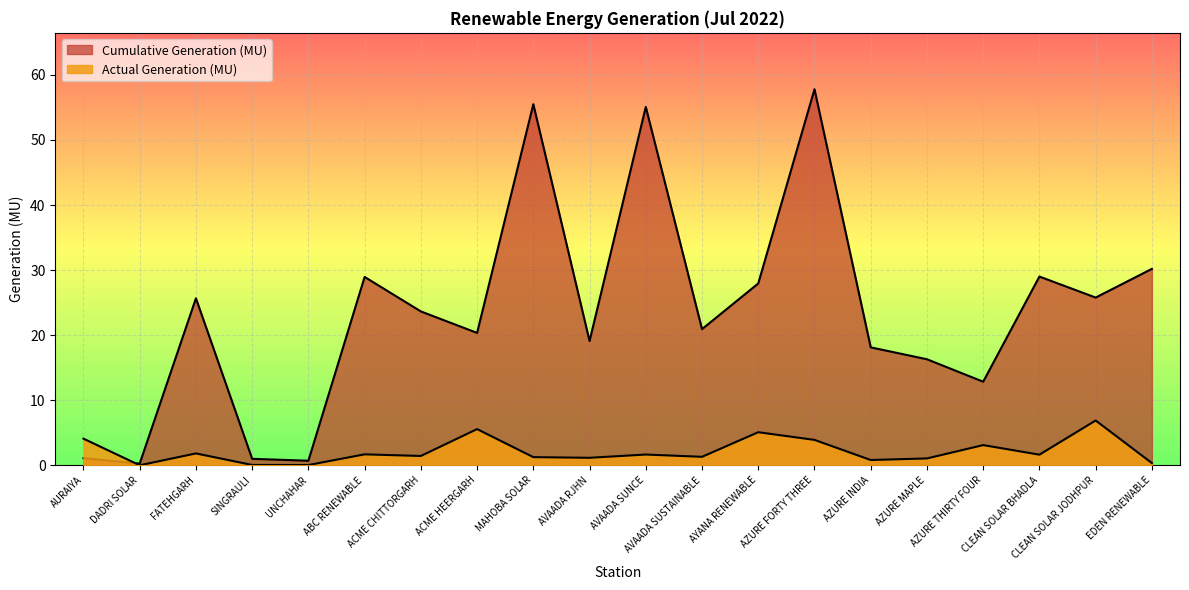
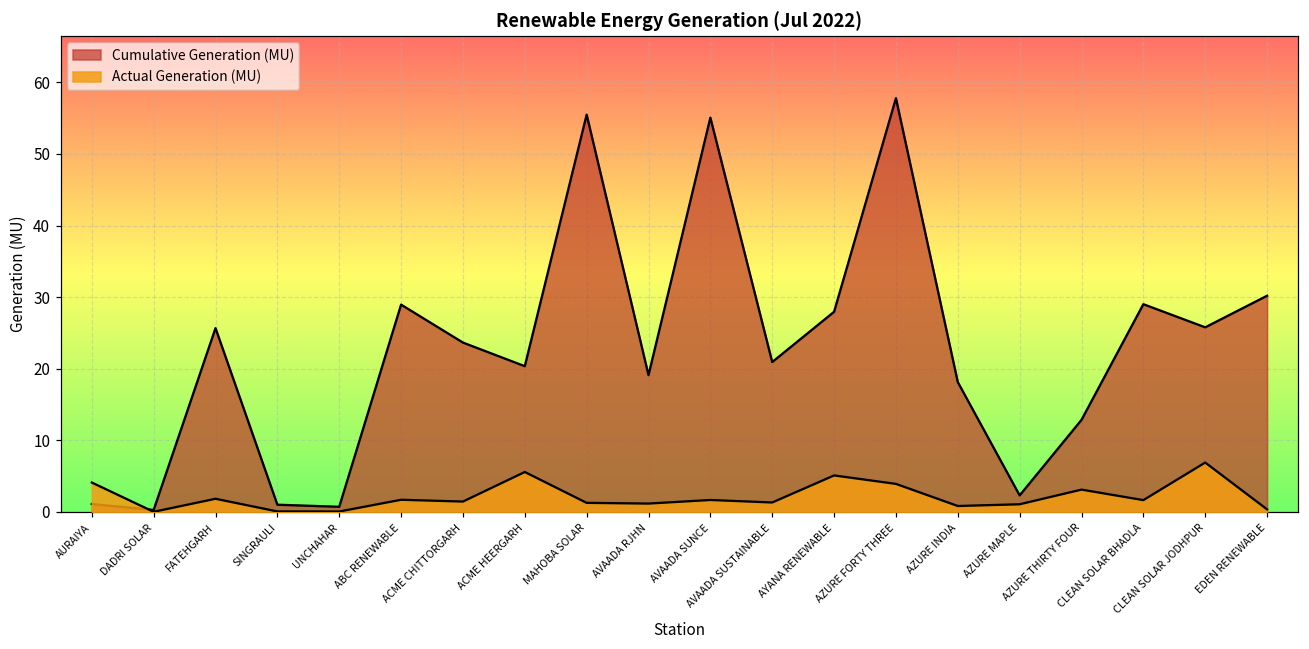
Cumulative Generation (MU), AZURE MAPLE: 16 -> 2
